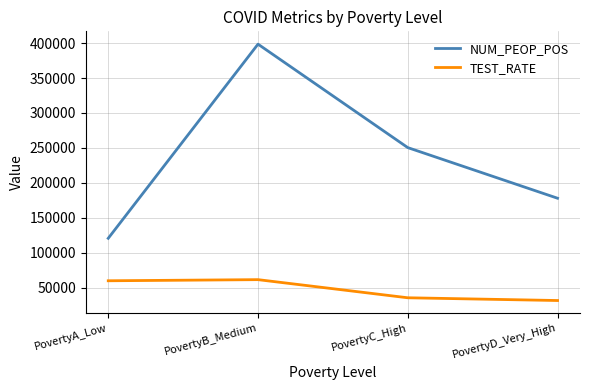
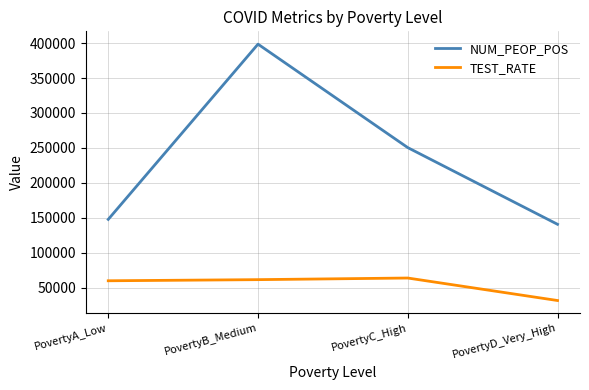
NUM_PEOP_POS, PovertyA_Low: 120000 -> 150000
TEST_RATE, PovertyC_High: 40000 -> 60000
NUM_PEOP_POS, PovertyD_Very_High: 180000 -> 140000
